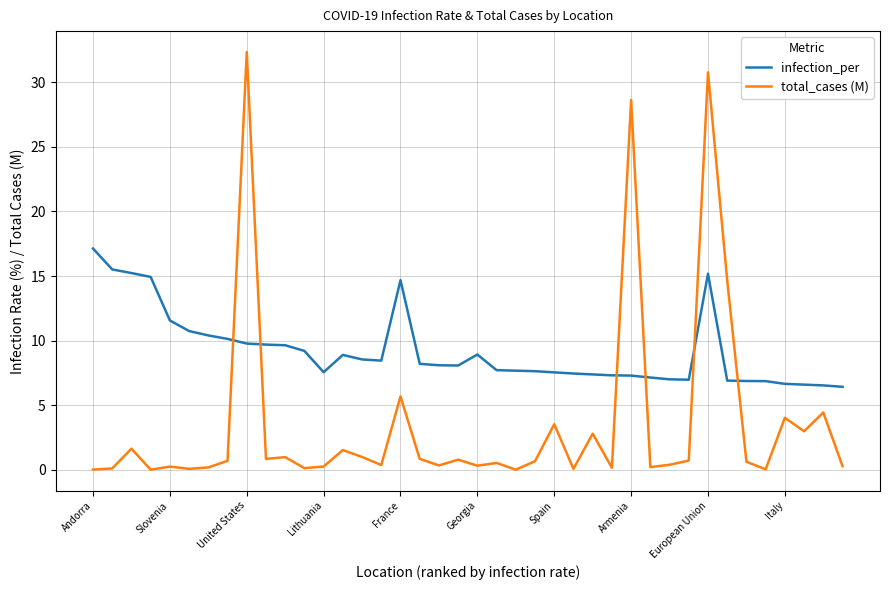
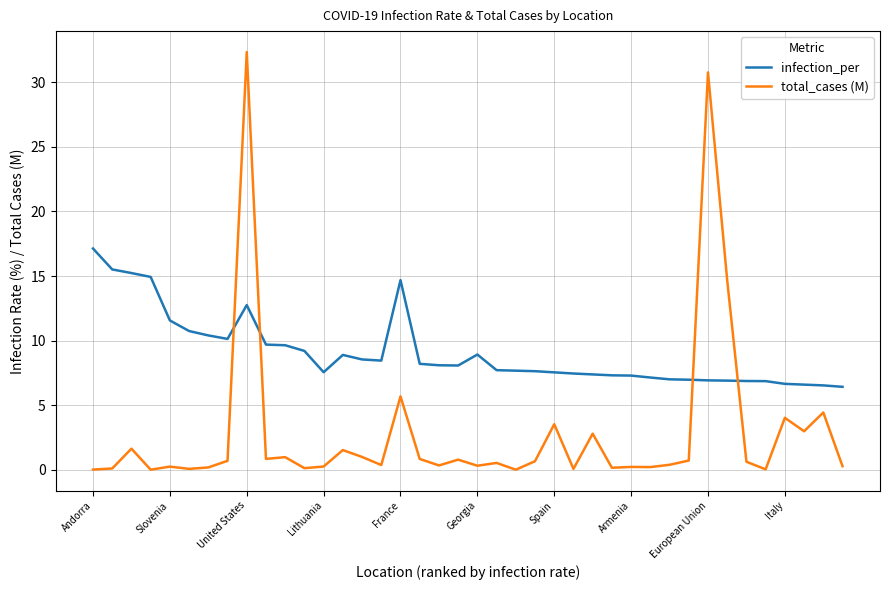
infection_per, United States: 9.8 -> 12.8
total_cases (M), Armenia: 28.6 -> 0.2
infection_per, European Union: 15.2 -> 6.9
